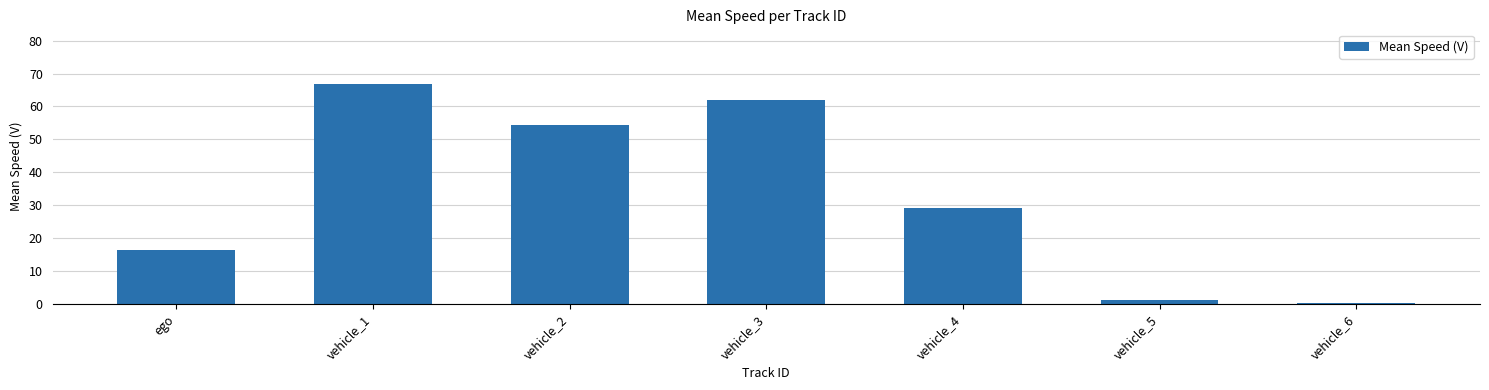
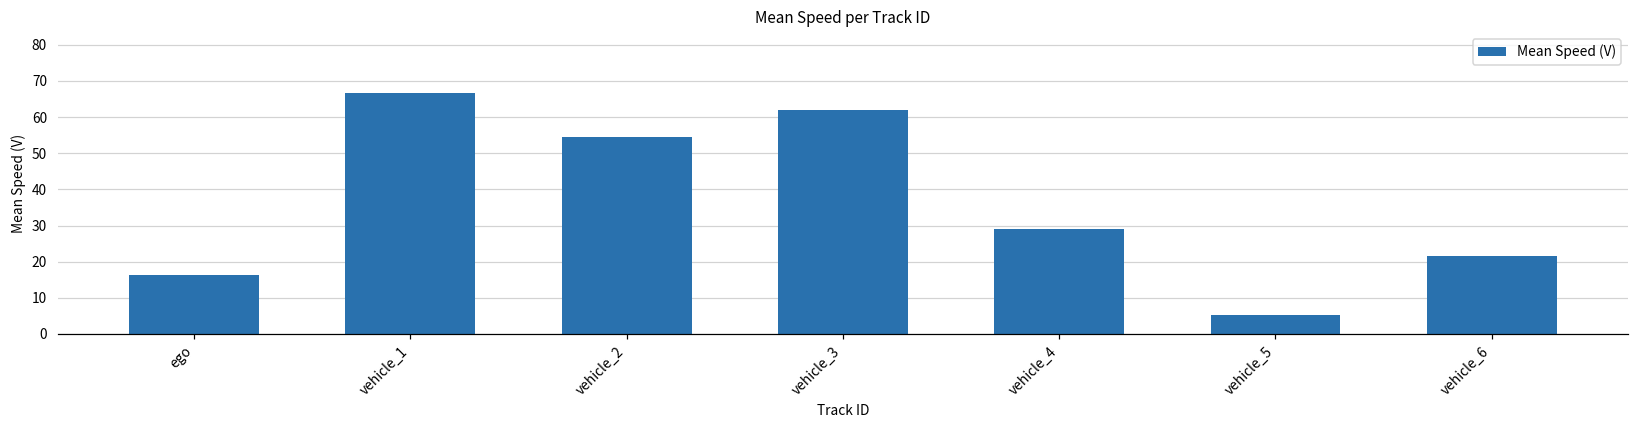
vehicle_5: 1 -> 5
vehicle_6: 0 -> 21
